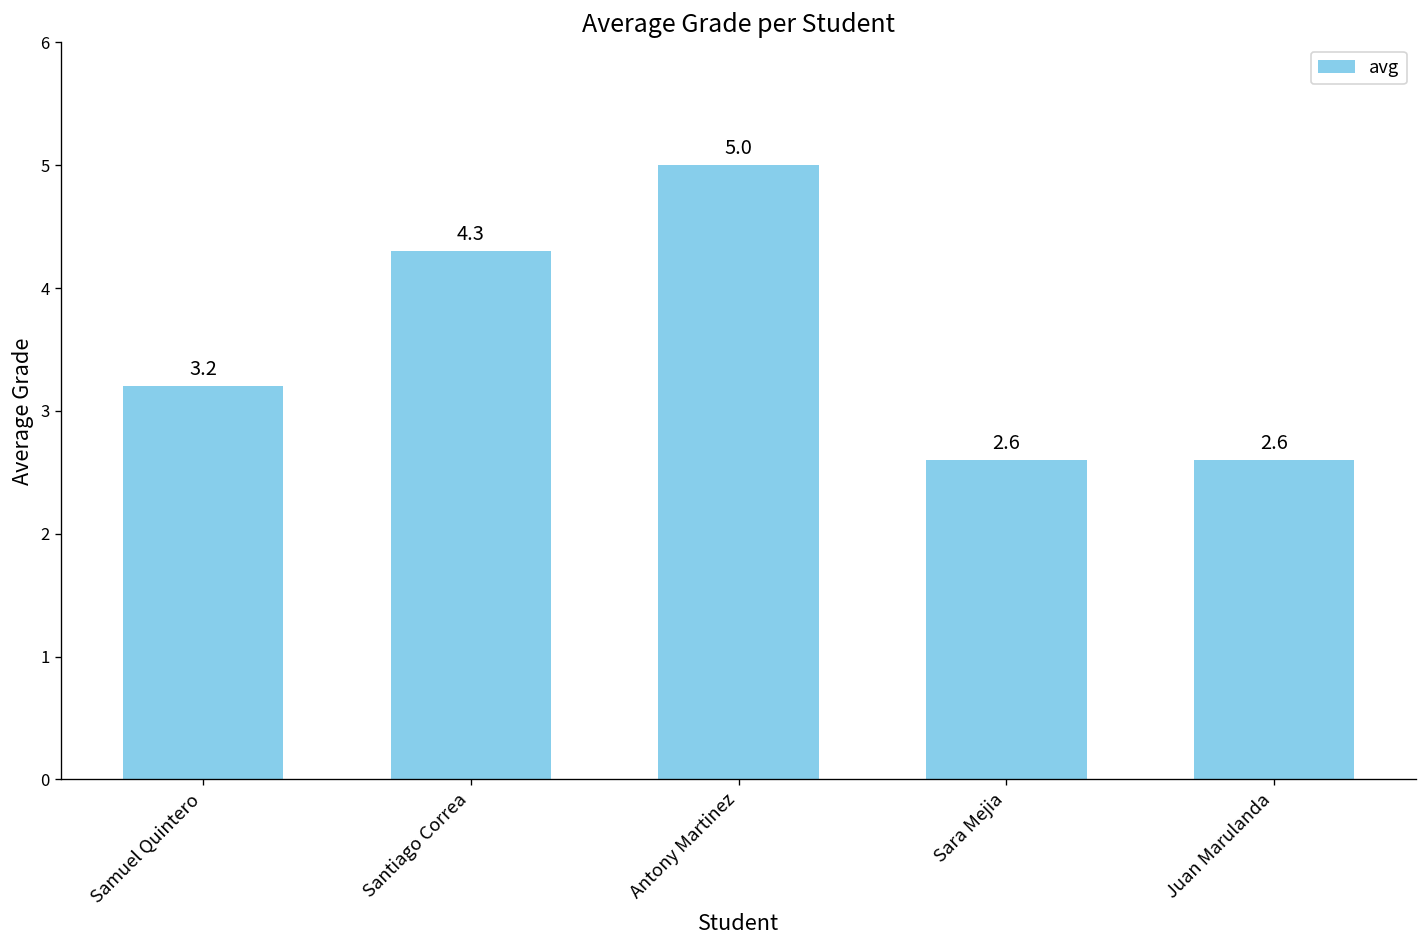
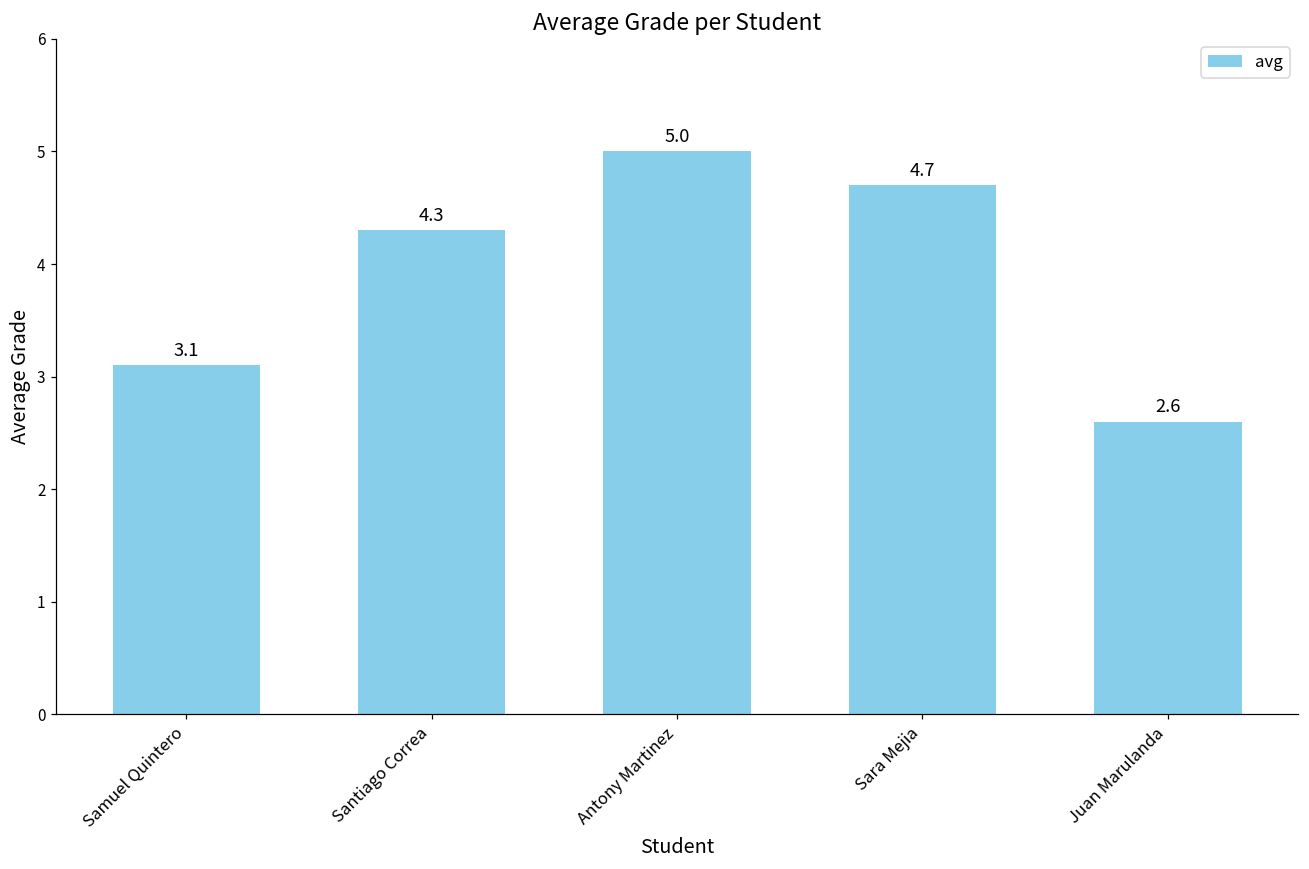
Samuel Quintero: 3.2 -> 3.1
Sara Mejia: 2.6 -> 4.7
